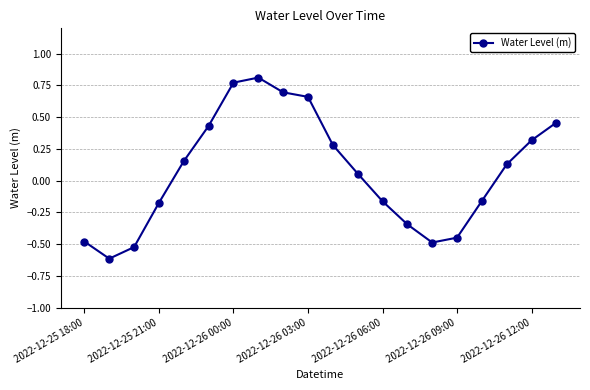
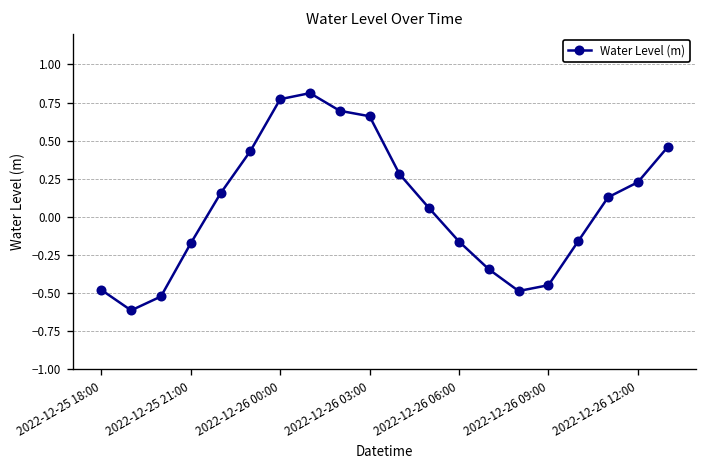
2022-12-26 12:00: 0.32 -> 0.23
